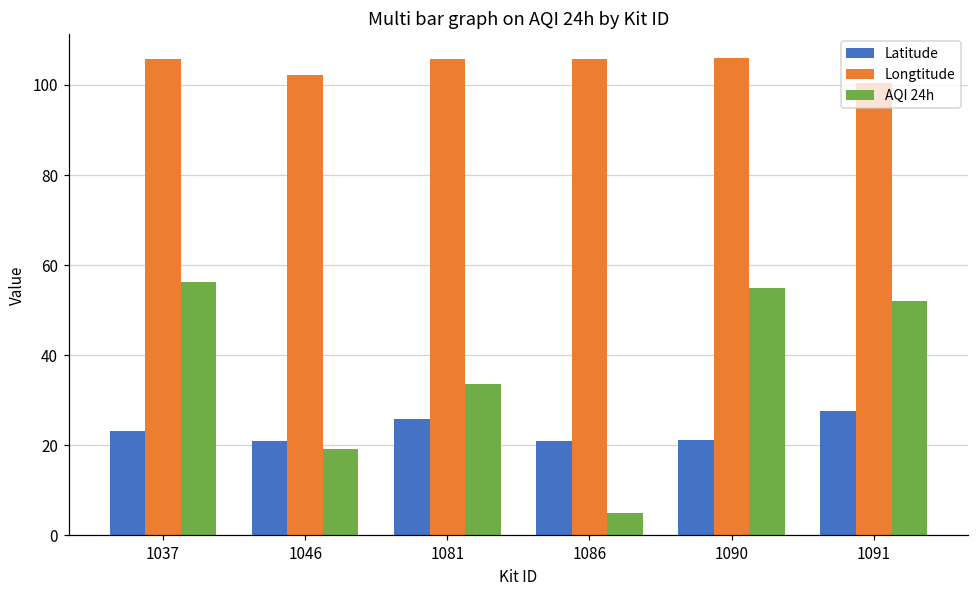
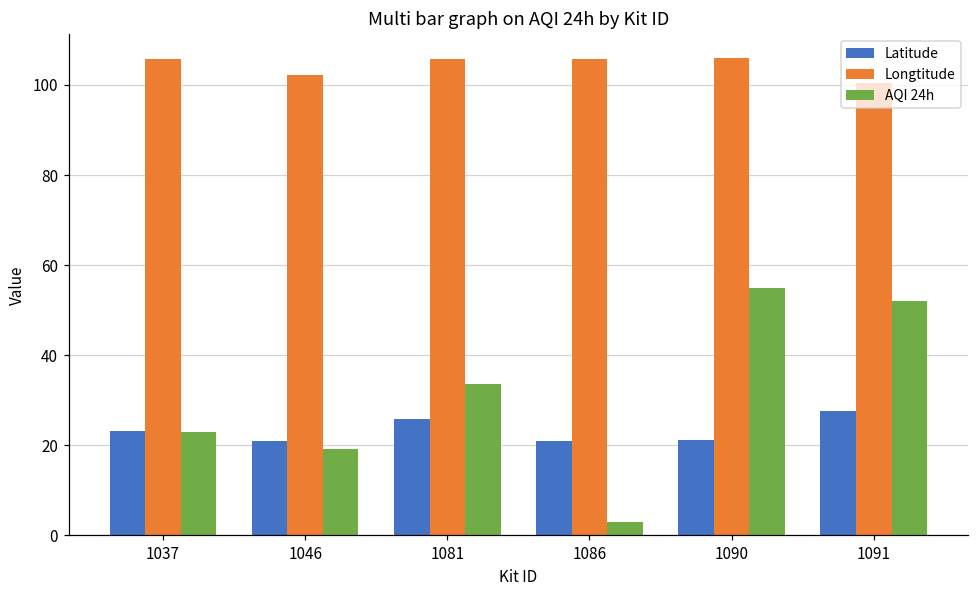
AQI 24h, 1037: 56 -> 23
AQI 24h, 1086: 5 -> 3
